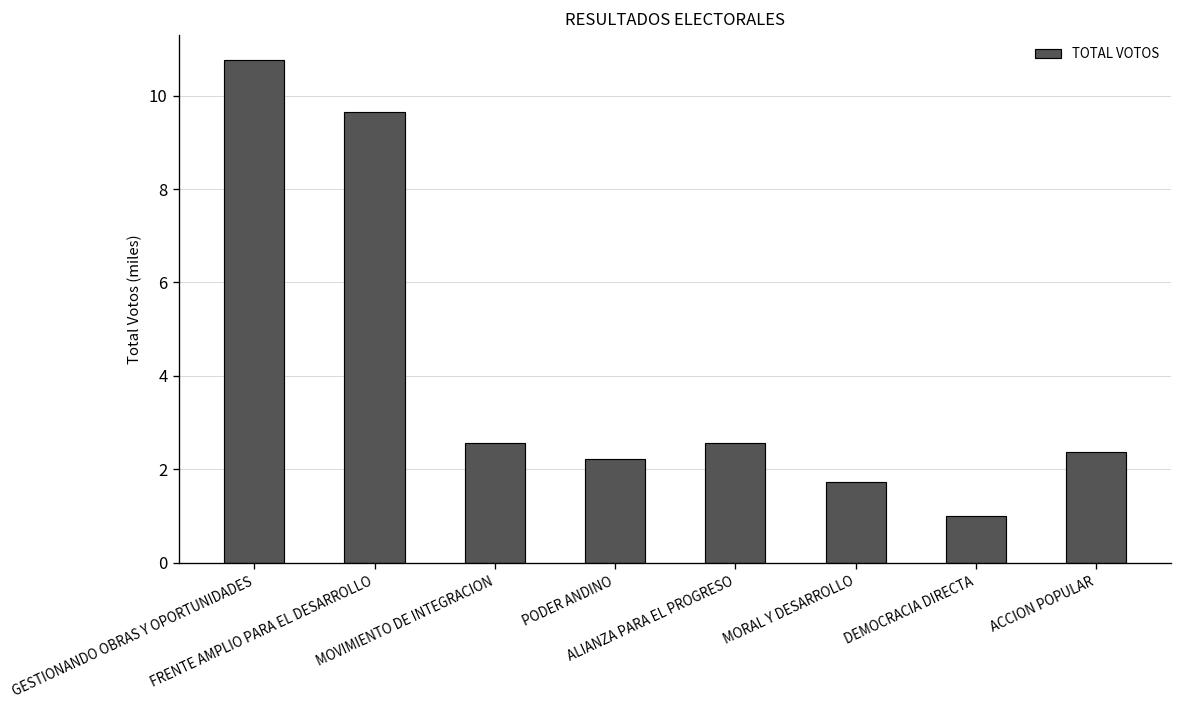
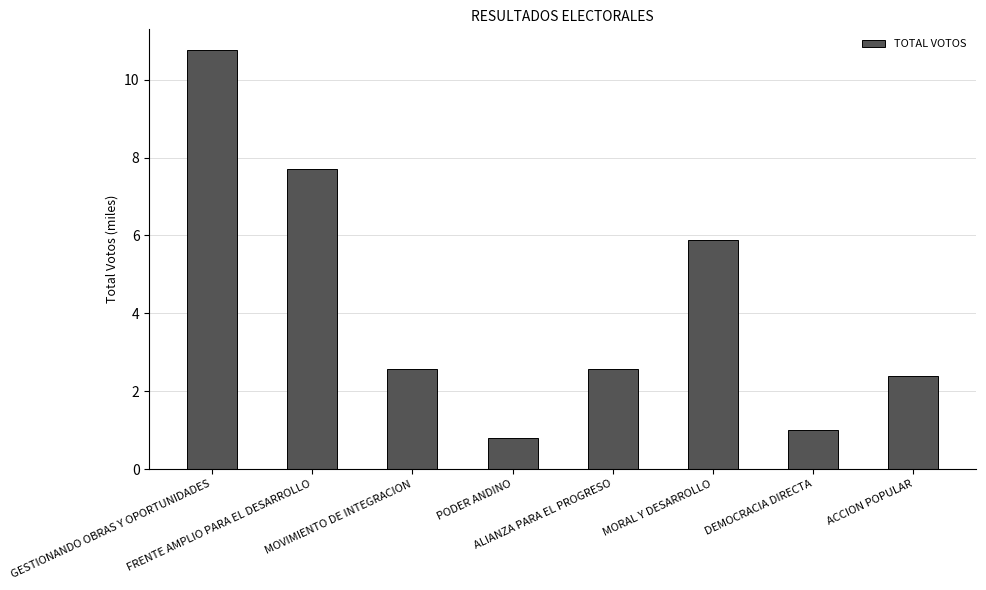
FRENTE AMPLIO PARA EL DESARROLLO: 9.7 -> 7.7
PODER ANDINO: 2.2 -> 0.8
MORAL Y DESARROLLO: 1.7 -> 5.9
